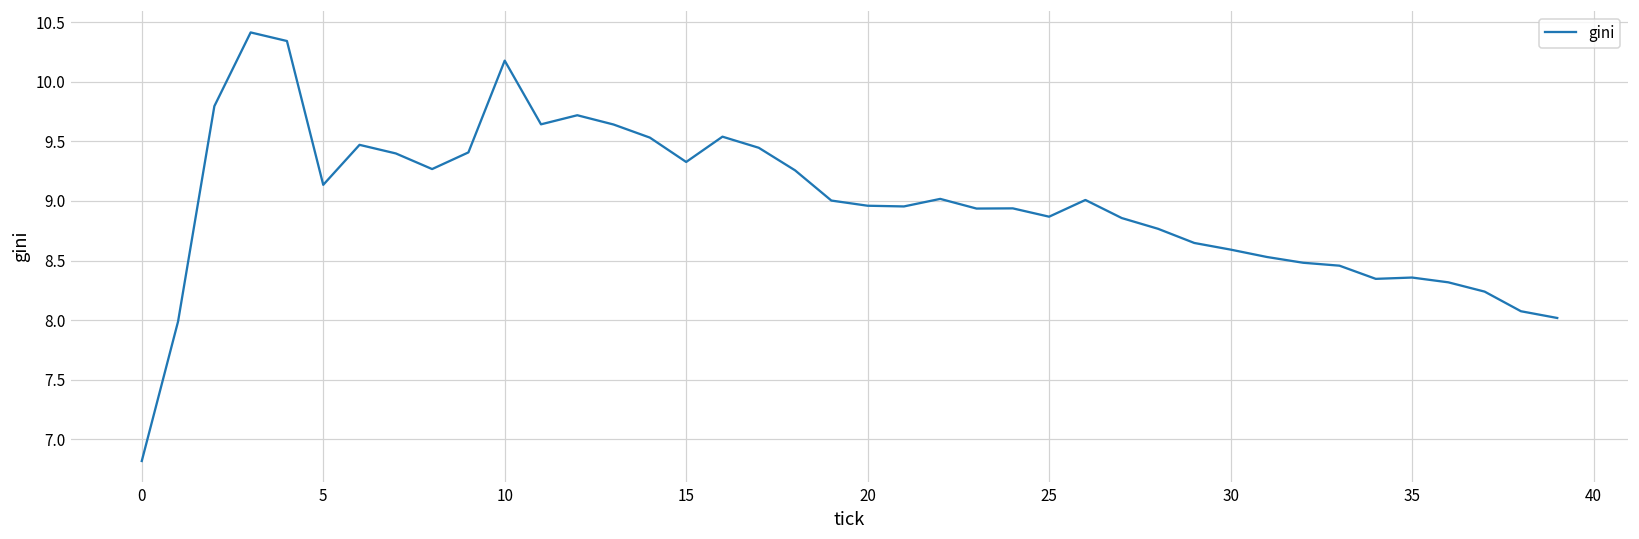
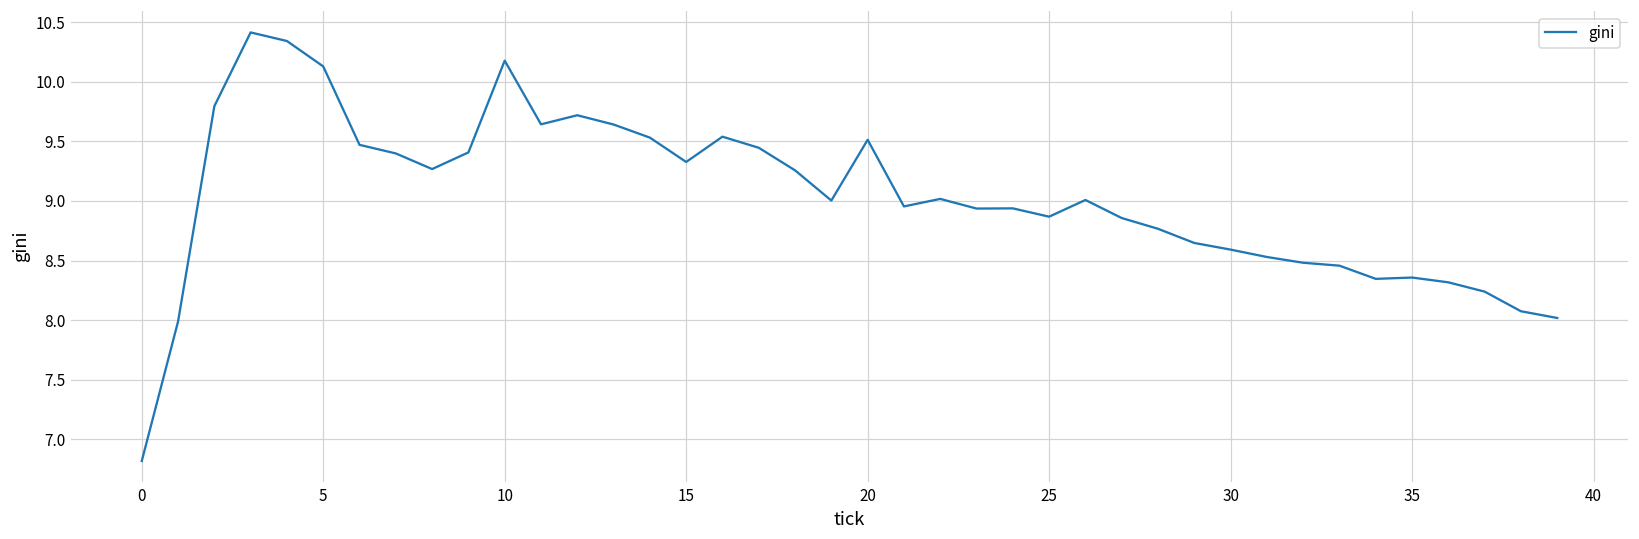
5: 9.13 -> 10.13
20: 8.96 -> 9.51
